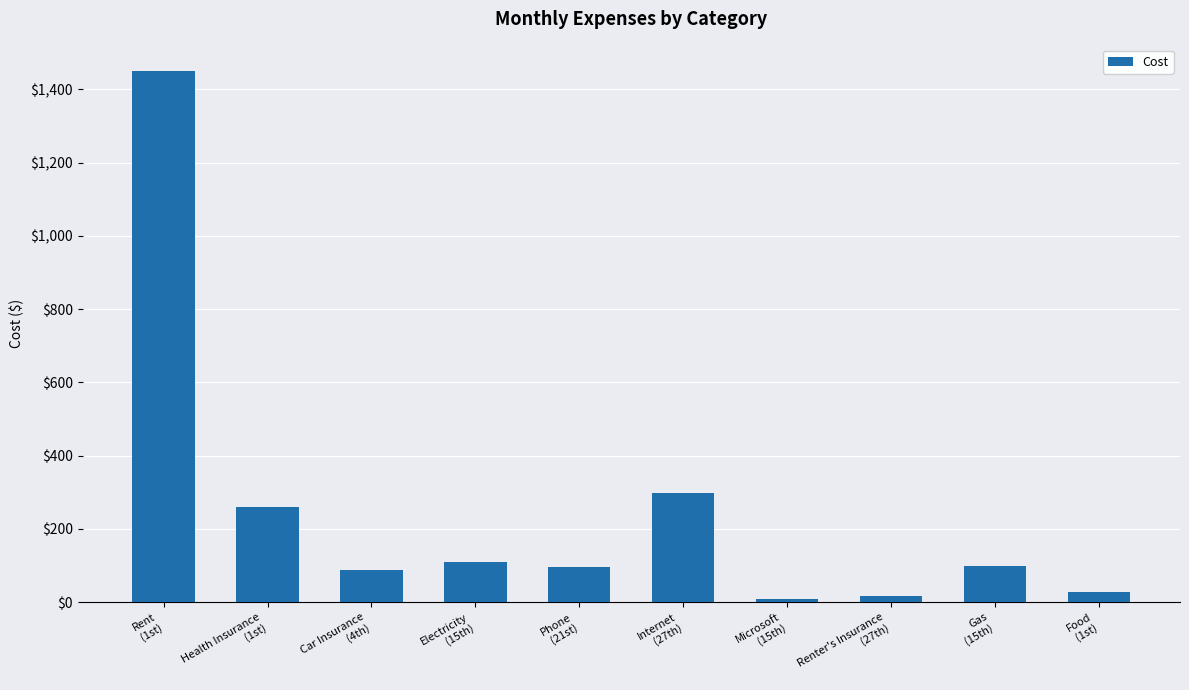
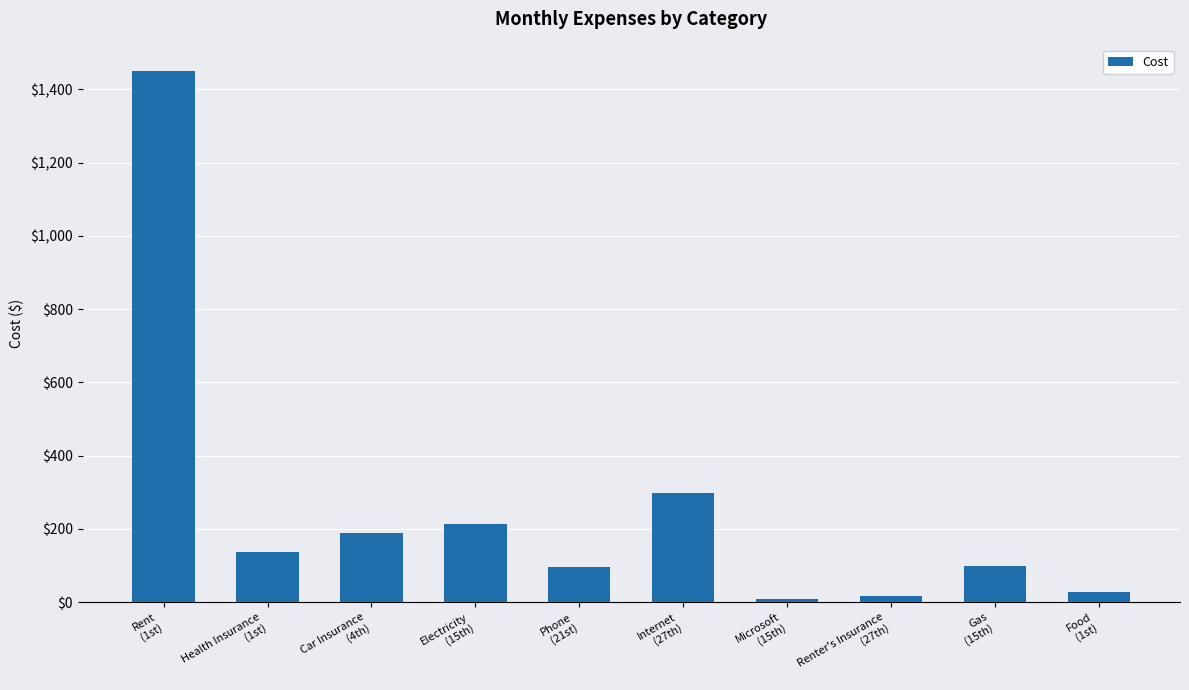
Health Insurance (1st): $260 -> $140
Car Insurance (4th): $90 -> $190
Electricity (15th): $110 -> $210
